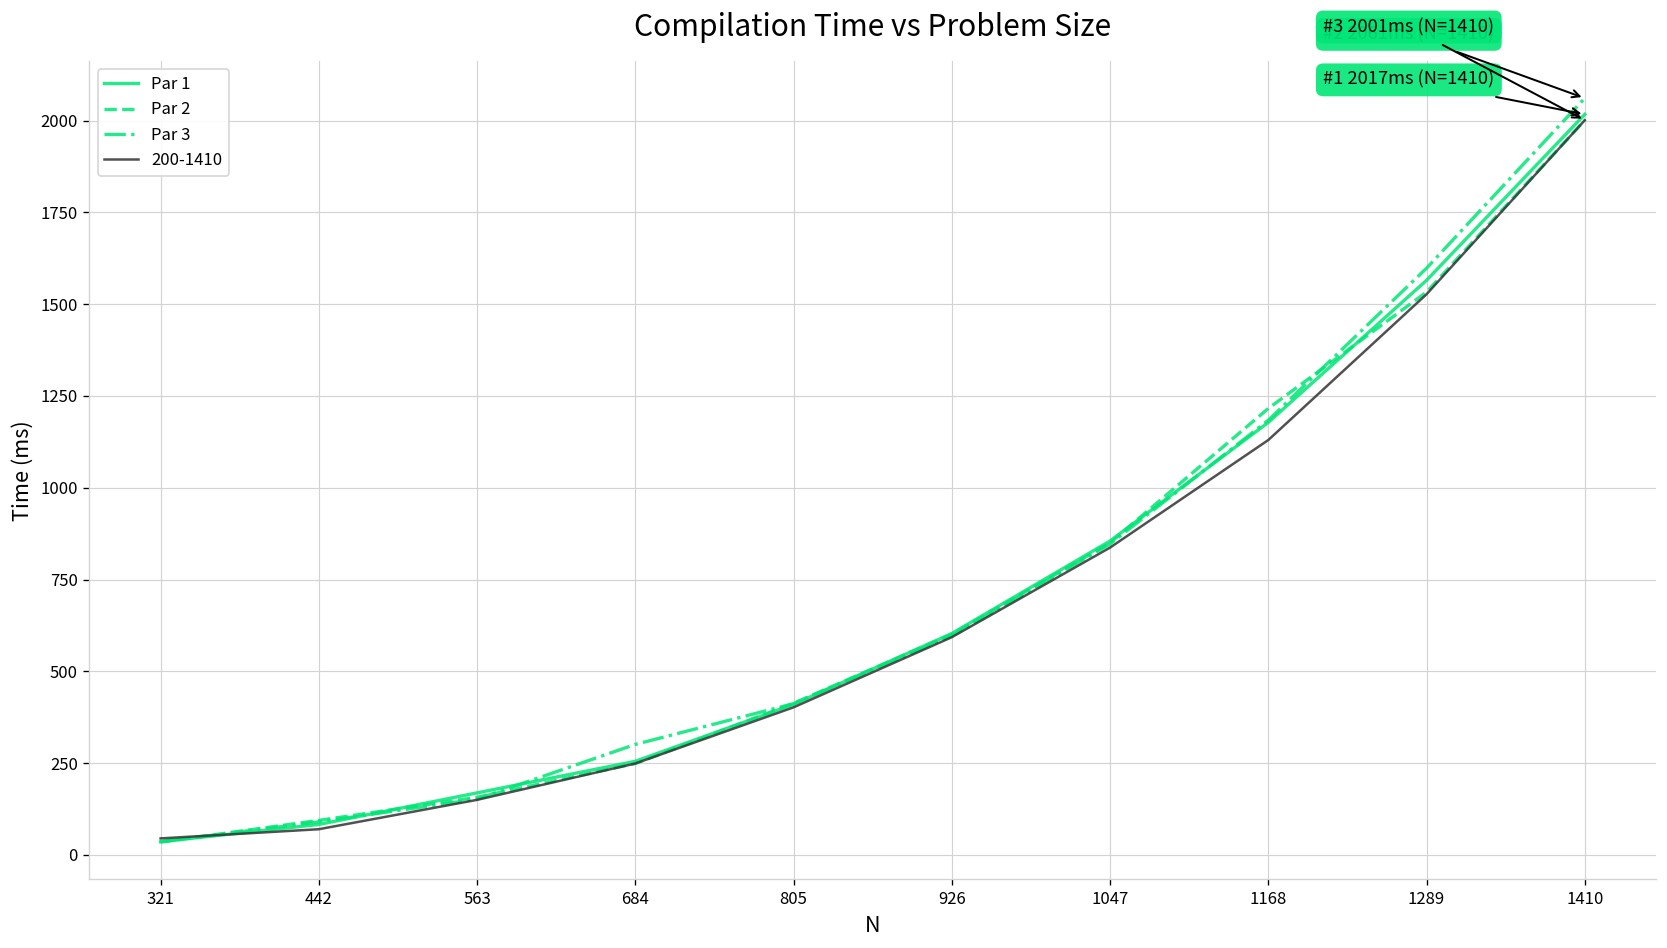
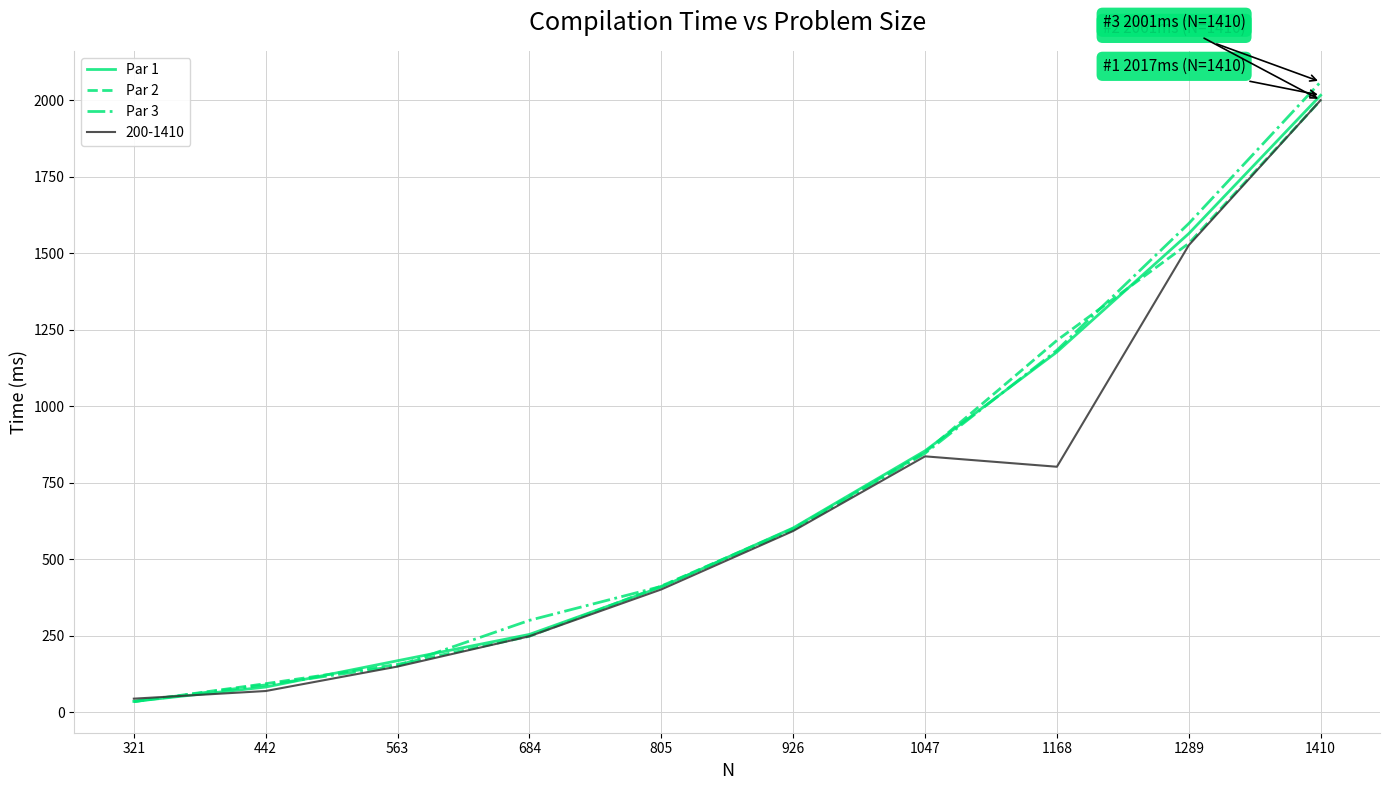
200-1410, 1168: 1130 -> 800
